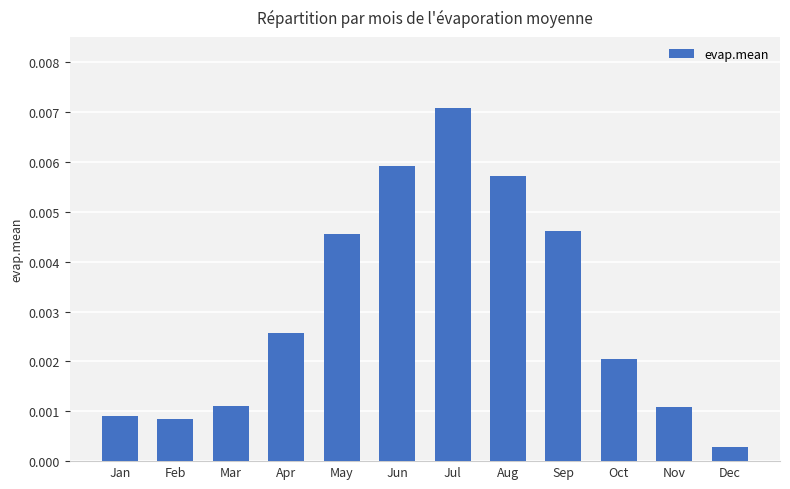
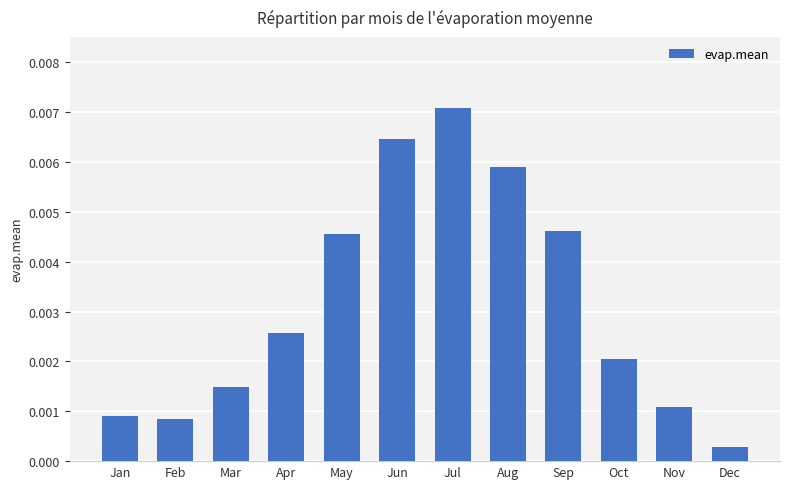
Mar: 0.0011 -> 0.0015
Jun: 0.0059 -> 0.0065
Aug: 0.0057 -> 0.0059
